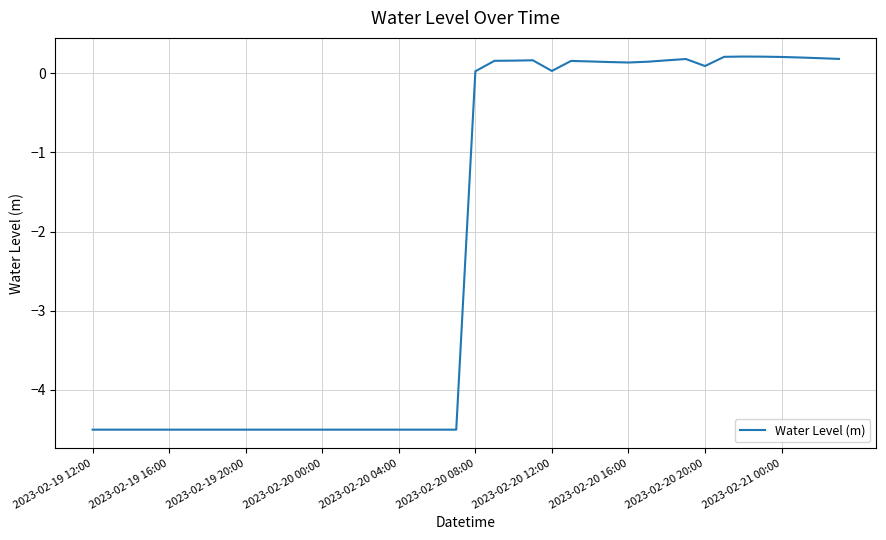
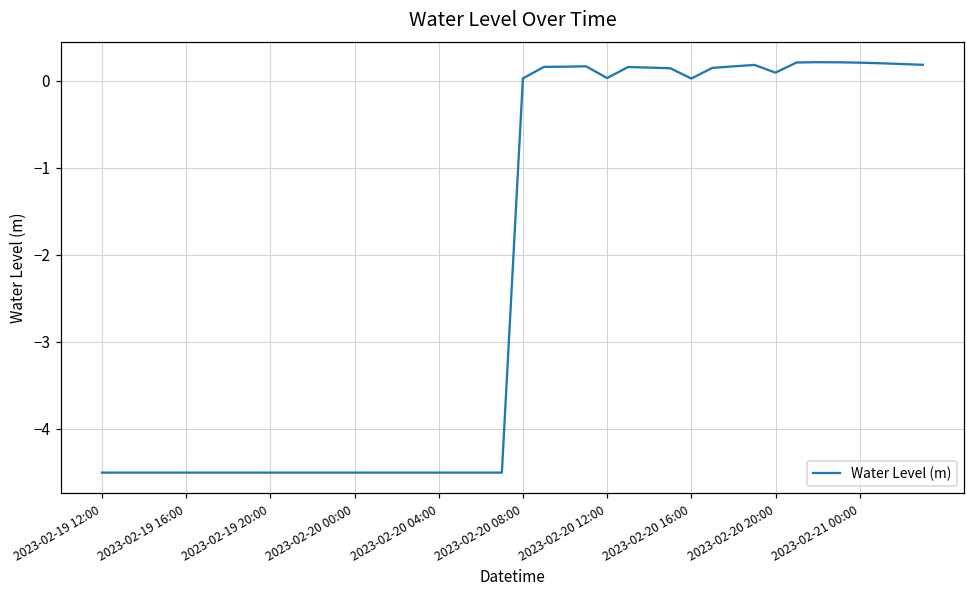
2023-02-20 16:00: 0.1 -> 0.0
